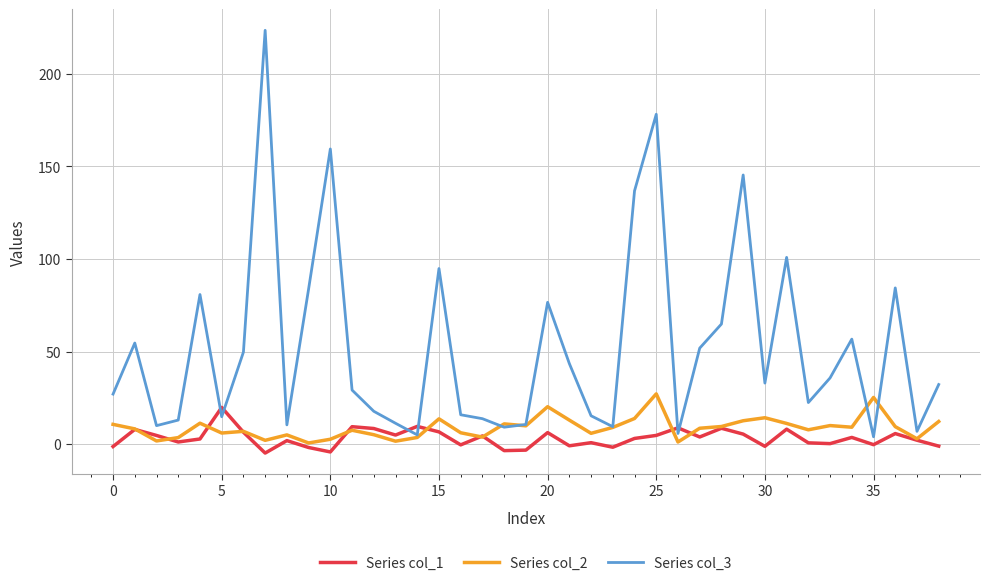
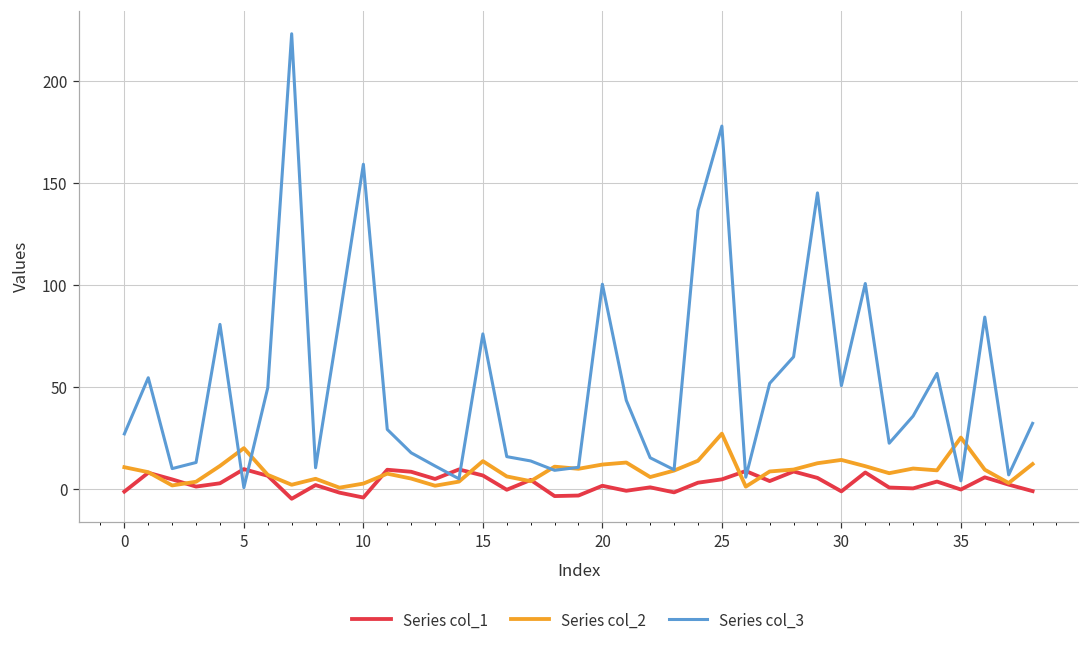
Series col_1, 5: 20 -> 10
Series col_2, 5: 6 -> 20
Series col_3, 5: 15 -> 1
Series col_3, 15: 95 -> 76
Series col_1, 20: 6 -> 2
Series col_2, 20: 20 -> 12
Series col_3, 20: 77 -> 100
Series col_3, 30: 33 -> 51
